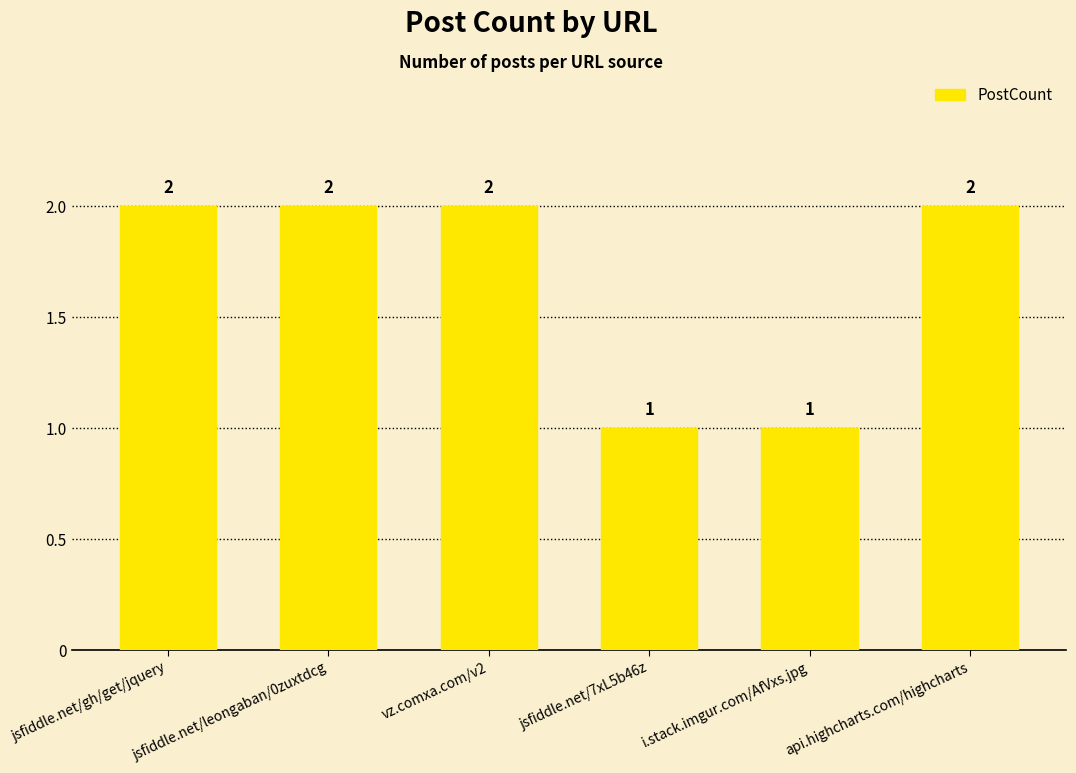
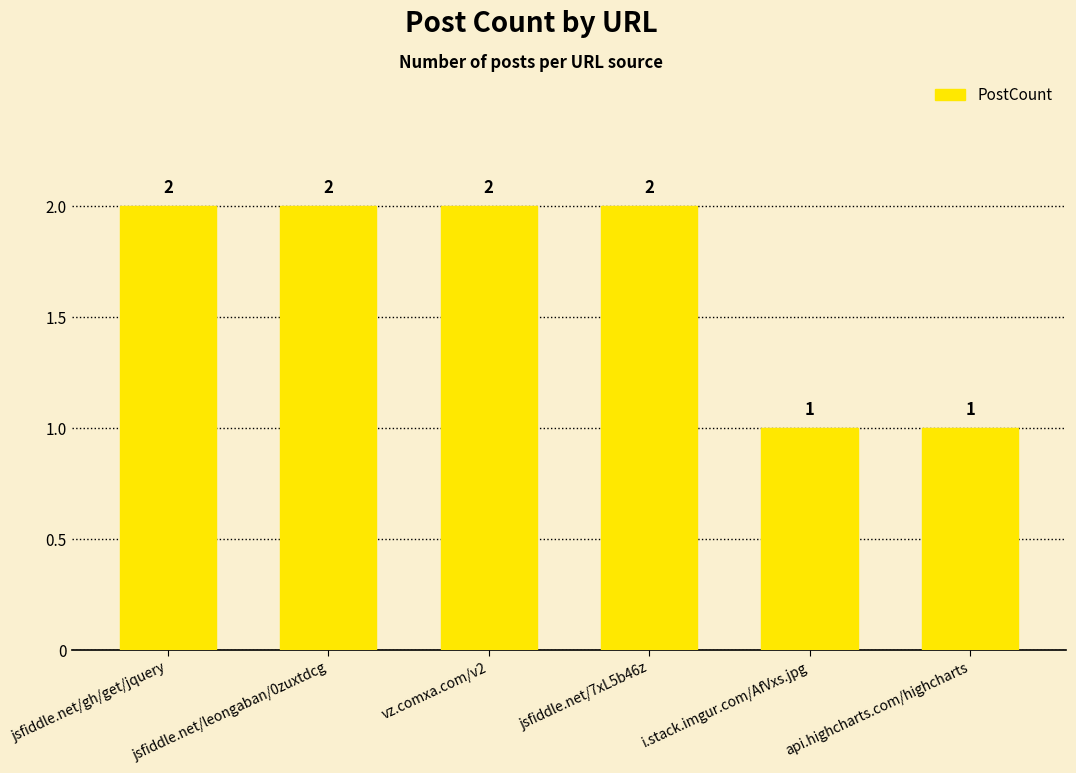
jsfiddle.net/7xL5b46z: 1 -> 2
api.highcharts.com/highcharts: 2 -> 1
